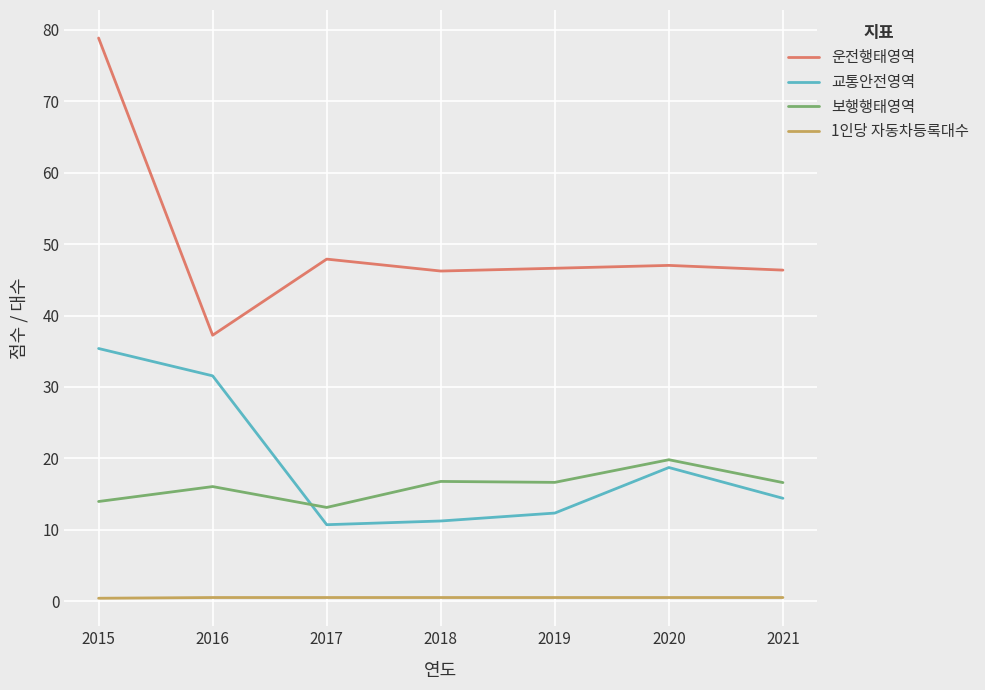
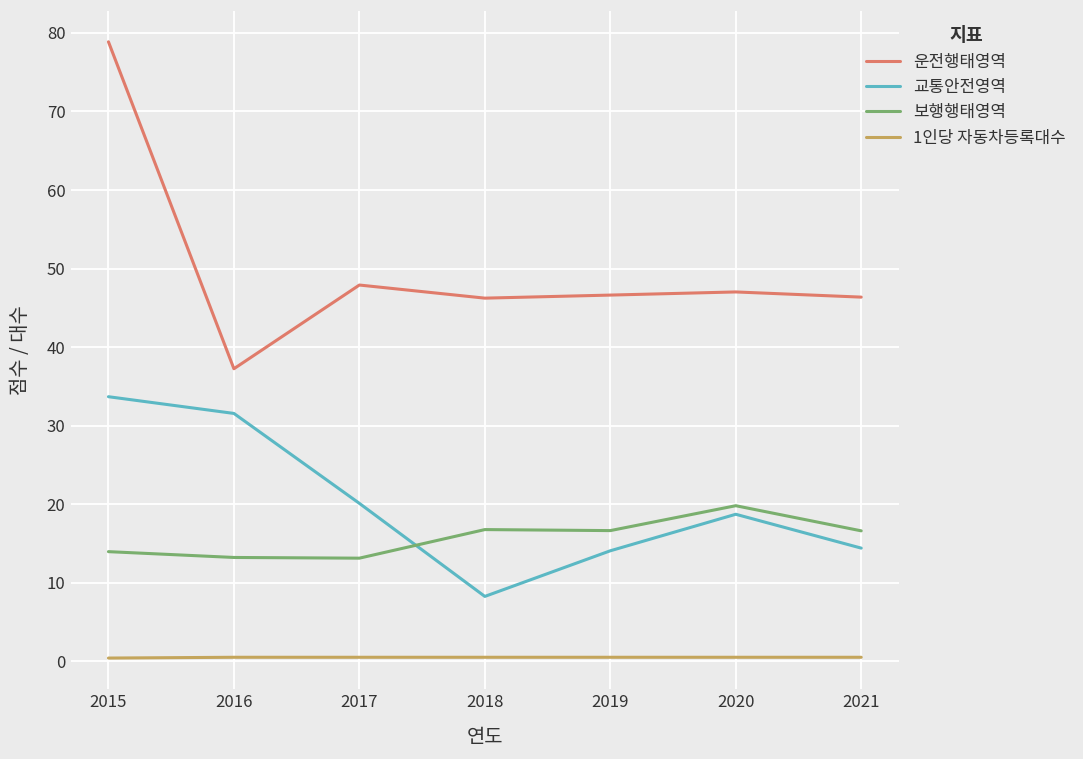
교통안전영역, 2015: 35 -> 34
보행행태영역, 2016: 16 -> 13
교통안전영역, 2017: 11 -> 20
교통안전영역, 2018: 11 -> 8
교통안전영역, 2019: 12 -> 14
